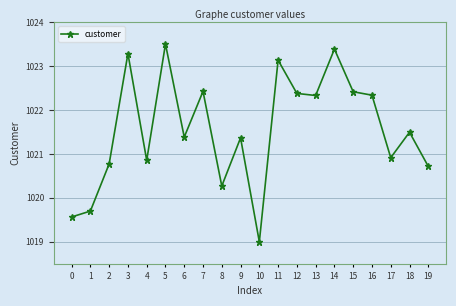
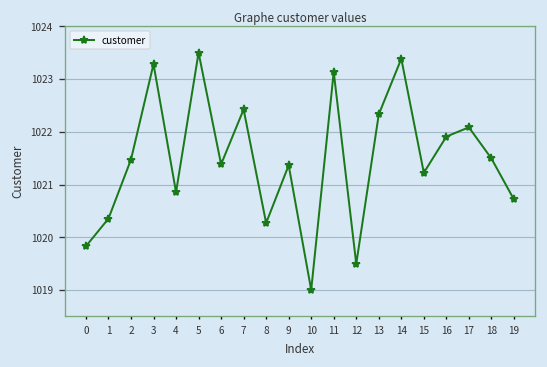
0: 1019.6 -> 1019.8
1: 1019.7 -> 1020.4
2: 1020.8 -> 1021.5
12: 1022.4 -> 1019.5
15: 1022.4 -> 1021.2
16: 1022.3 -> 1021.9
17: 1020.9 -> 1022.1
